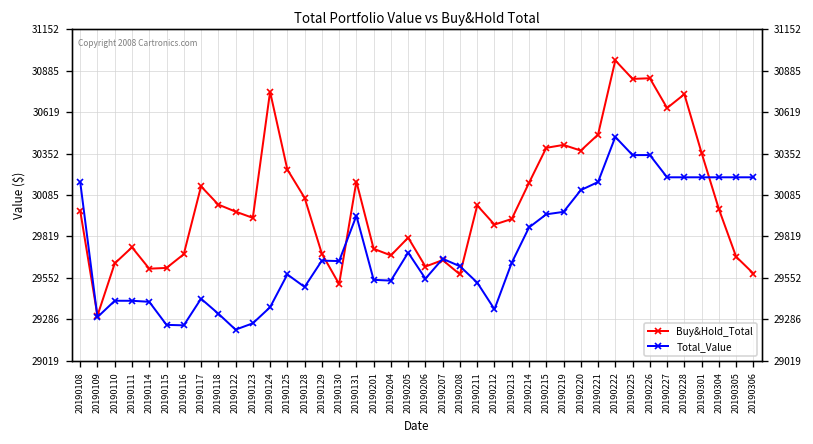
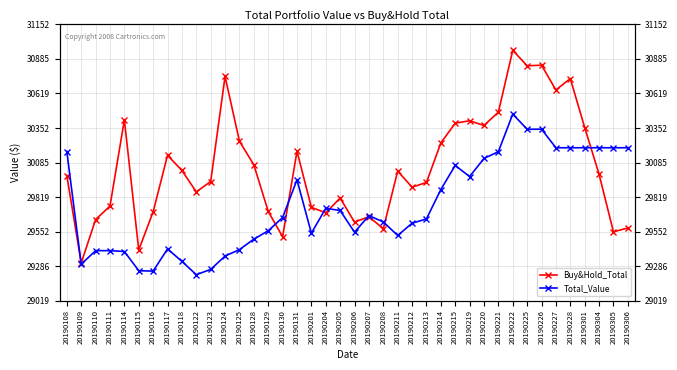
Buy&Hold_Total, 20190114: 29610 -> 30410
Buy&Hold_Total, 20190115: 29620 -> 29410
Buy&Hold_Total, 20190122: 29980 -> 29860
Total_Value, 20190125: 29570 -> 29410
Total_Value, 20190129: 29660 -> 29560
Total_Value, 20190204: 29530 -> 29730
Total_Value, 20190212: 29350 -> 29620
Buy&Hold_Total, 20190214: 30160 -> 30240
Total_Value, 20190215: 29960 -> 30060
Buy&Hold_Total, 20190305: 29690 -> 29550
